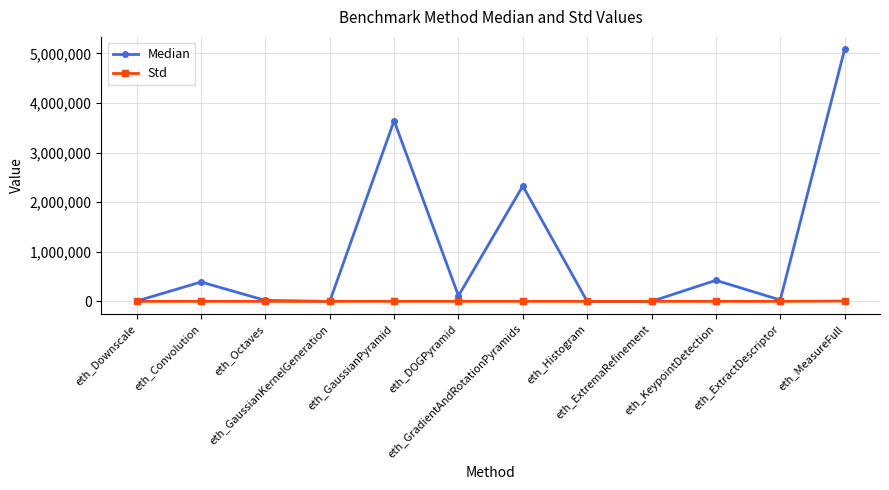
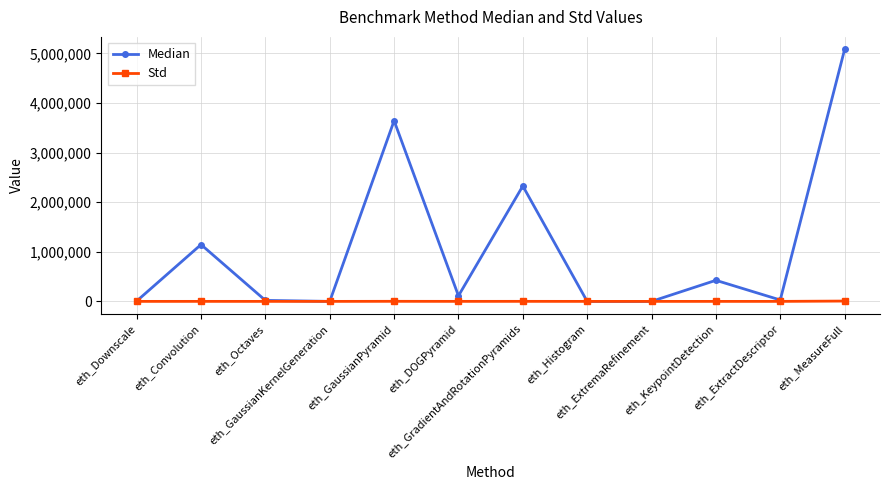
Median, eth_Convolution: 400,000 -> 1,100,000
